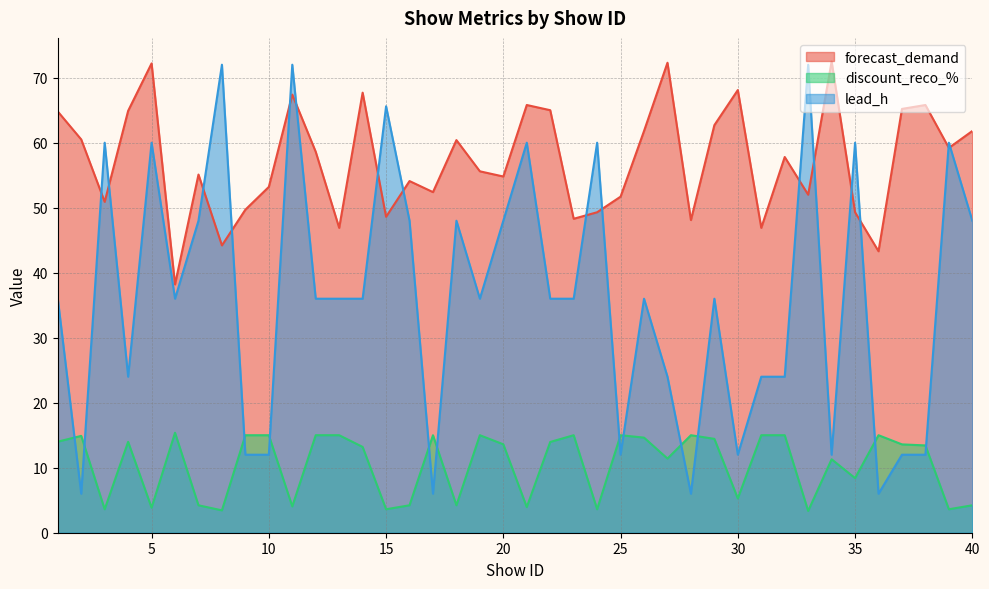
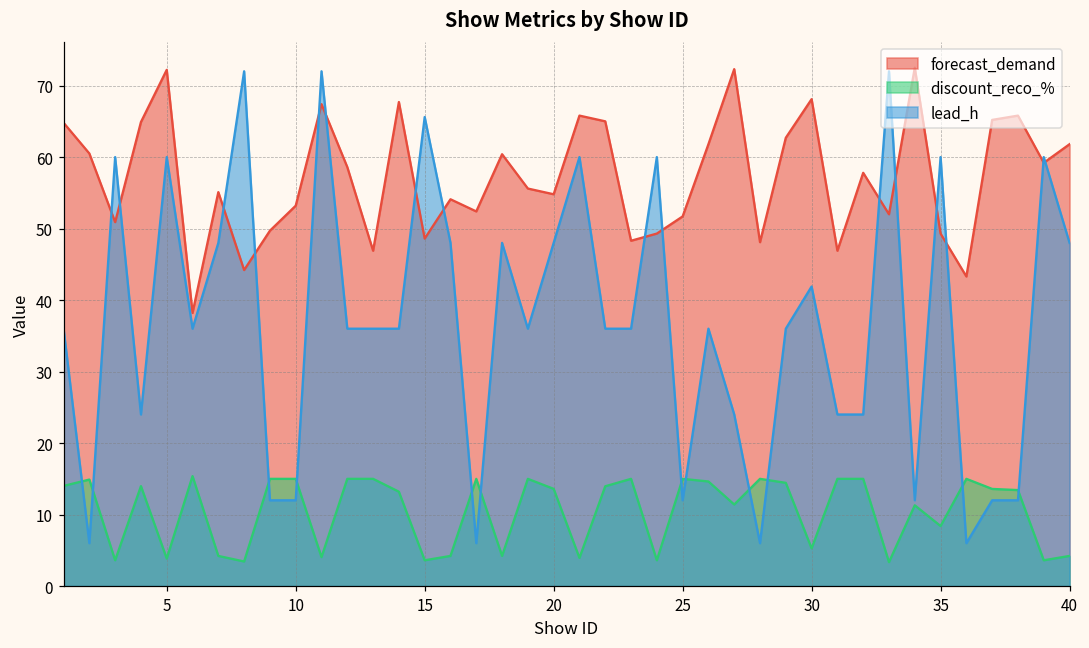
lead_h, 30: 12 -> 42
